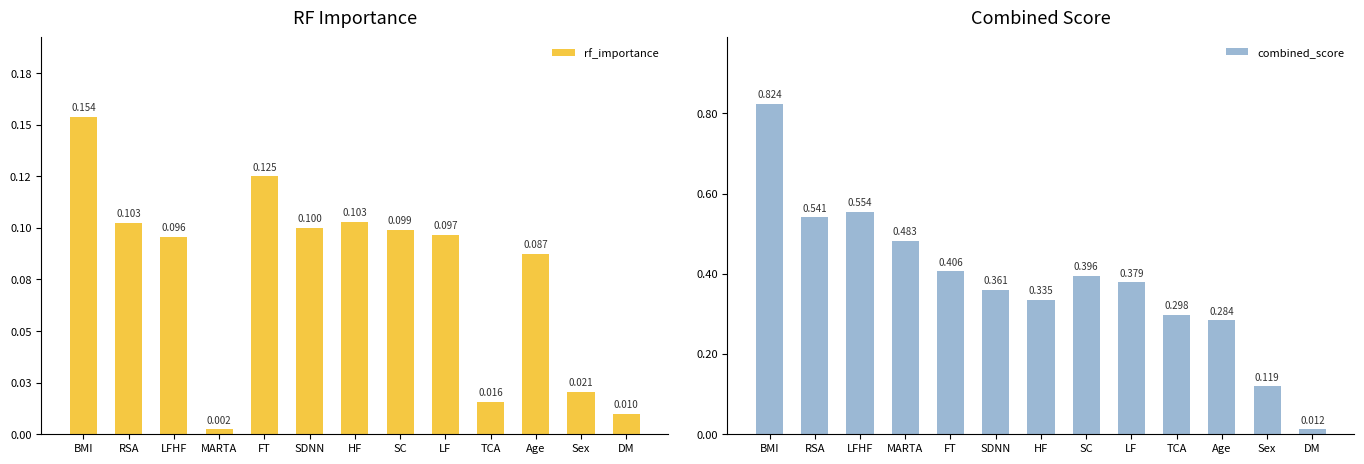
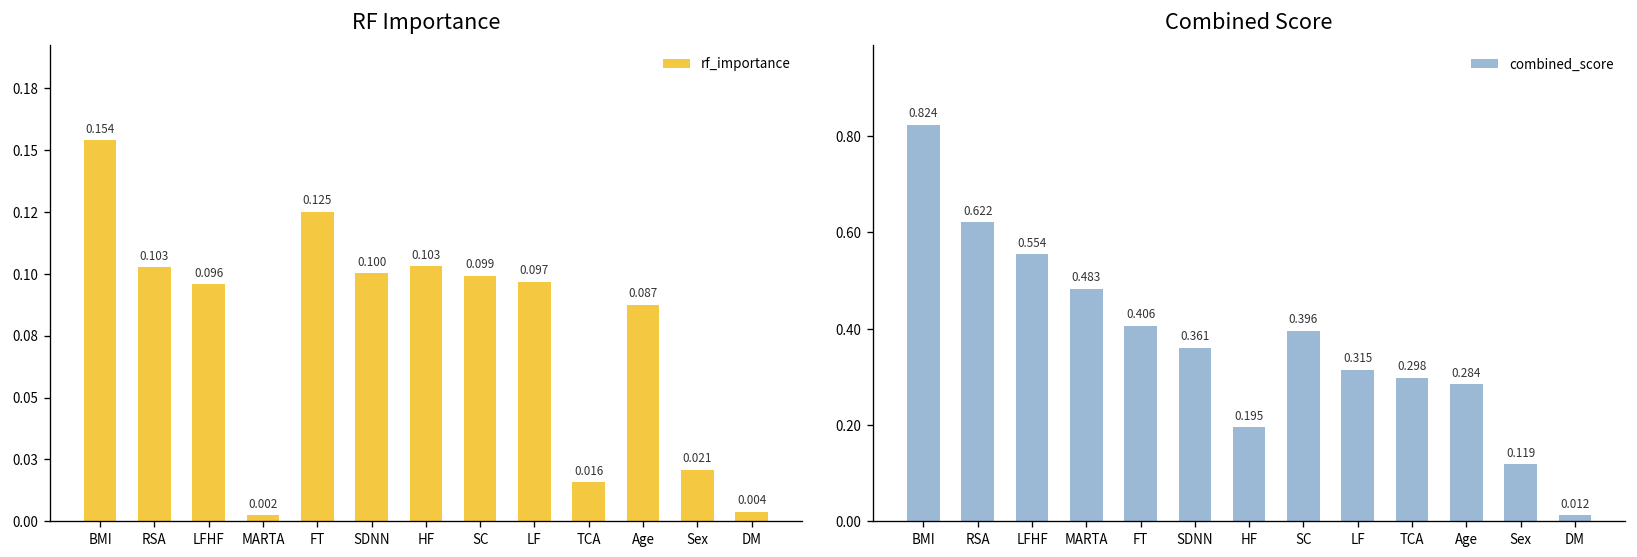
RF Importance, DM: 0.010 -> 0.004
Combined Score, RSA: 0.541 -> 0.622
Combined Score, HF: 0.335 -> 0.195
Combined Score, LF: 0.379 -> 0.315
